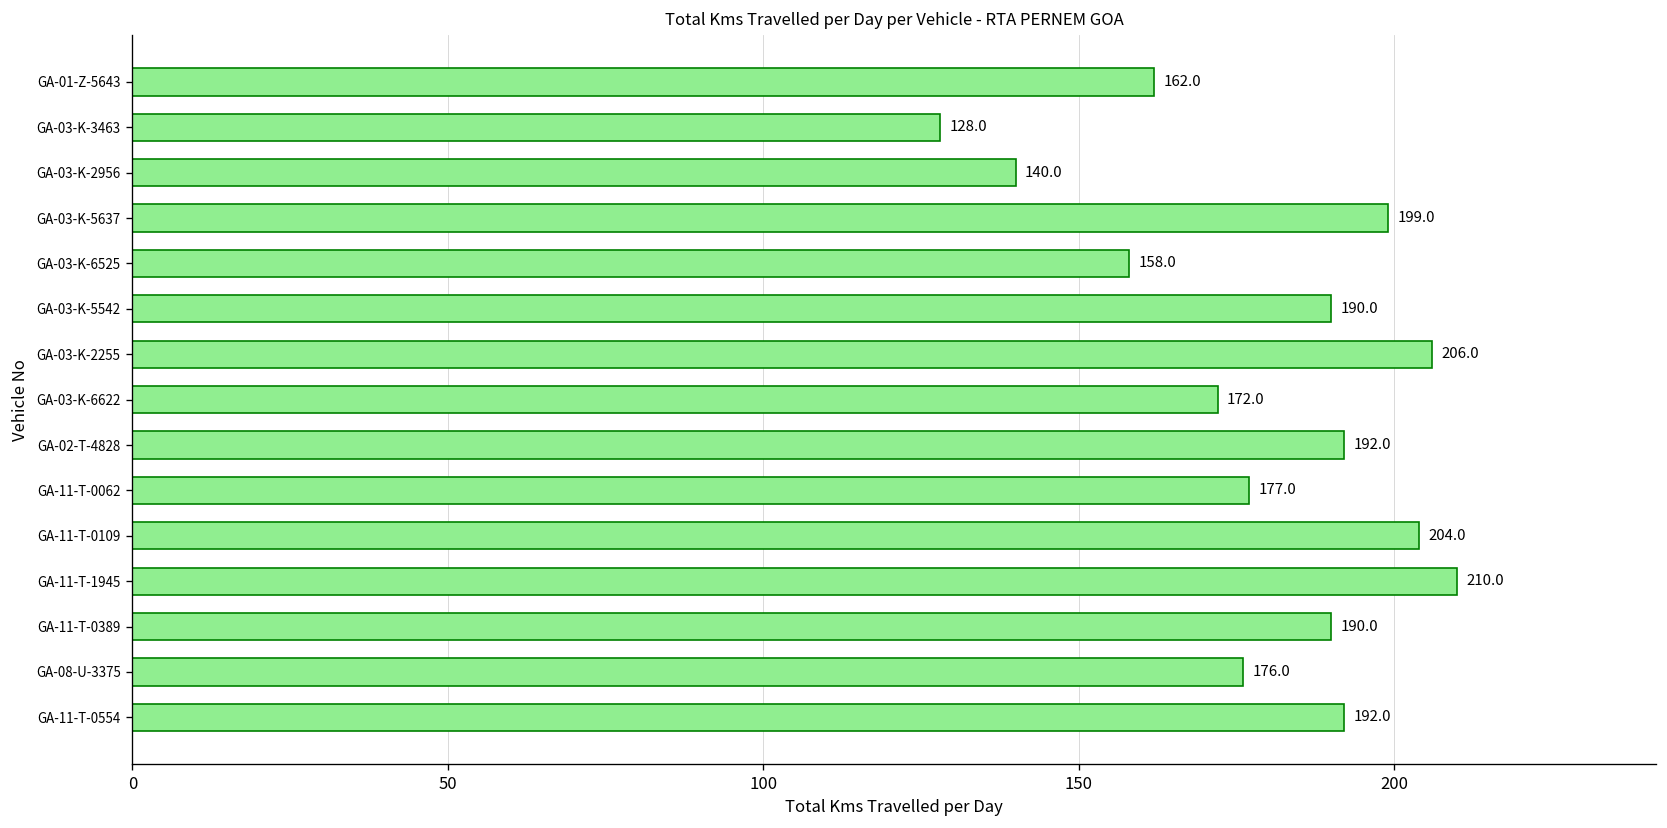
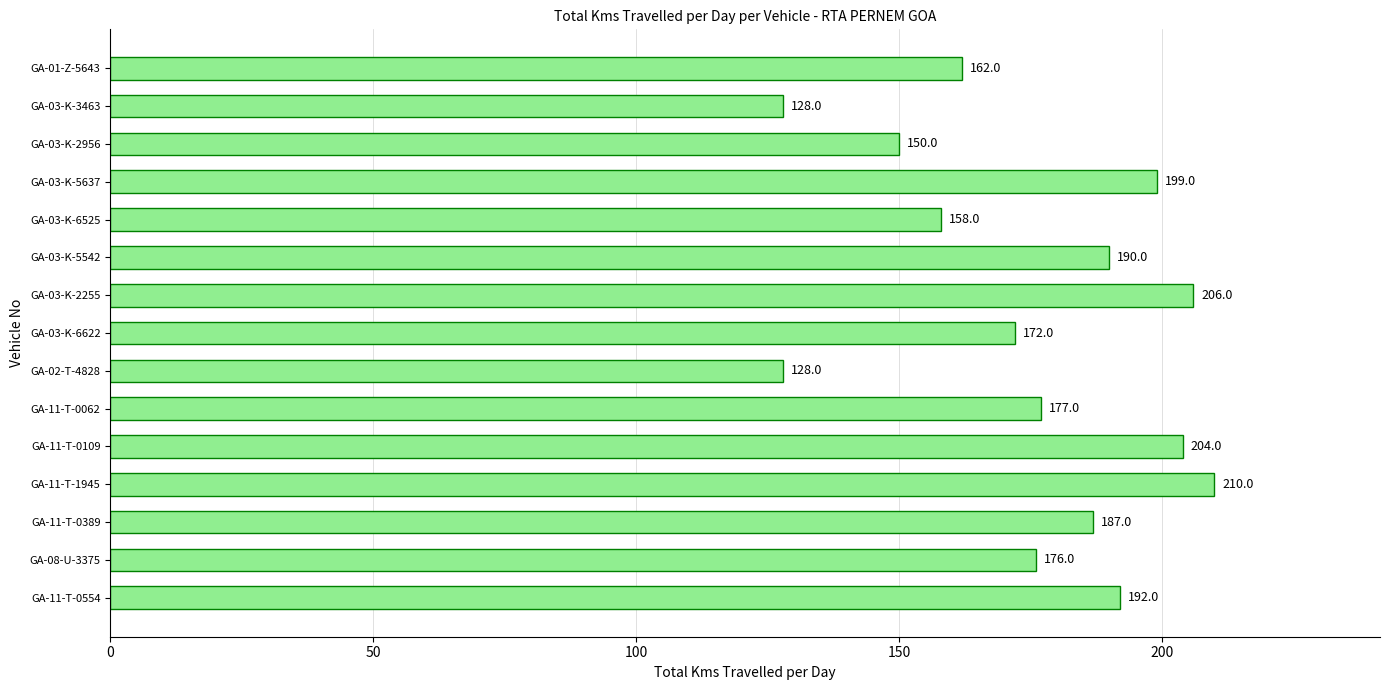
GA-03-K-2956: 140.0 -> 150.0
GA-02-T-4828: 192.0 -> 128.0
GA-11-T-0389: 190.0 -> 187.0
